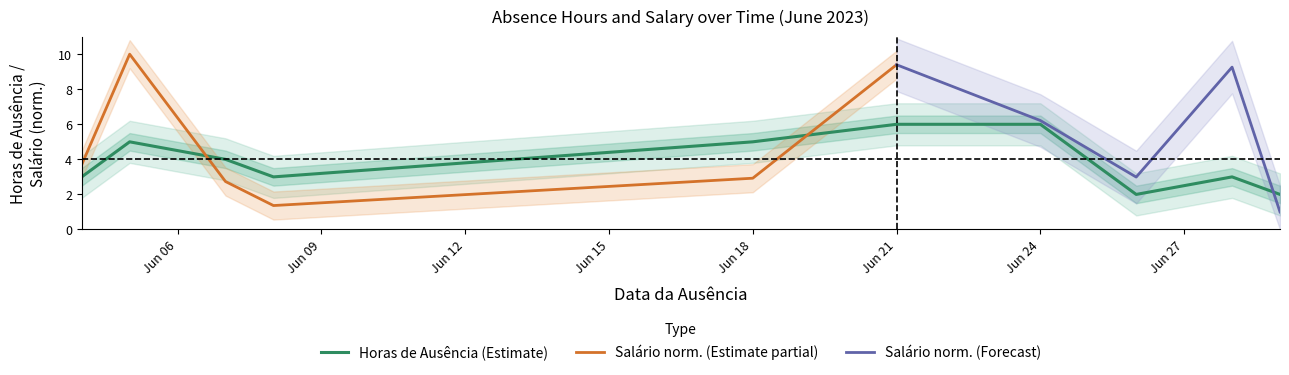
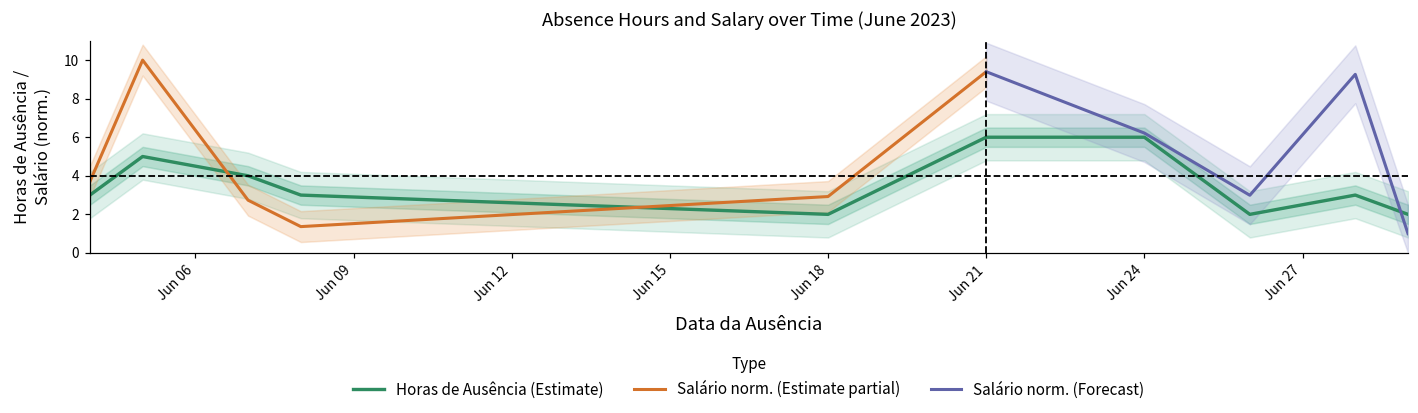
Horas de Ausência (Estimate), Jun 18: 5 -> 2
